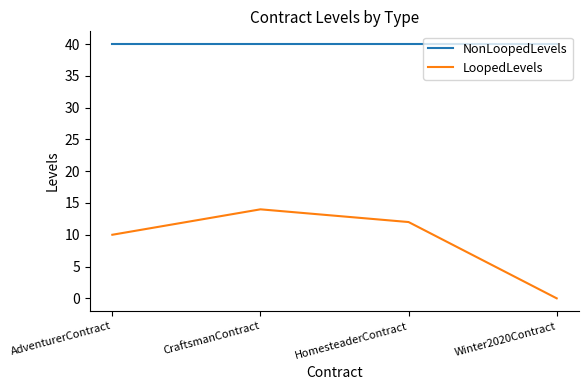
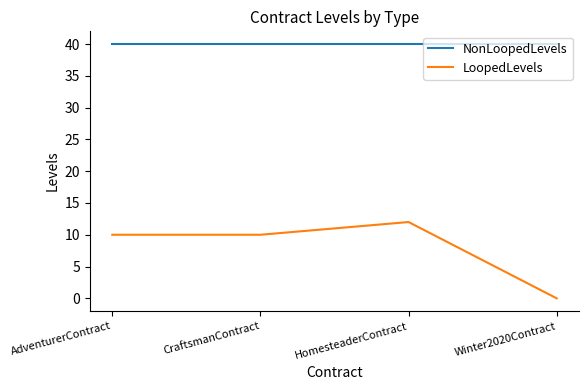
LoopedLevels, CraftsmanContract: 14 -> 10
